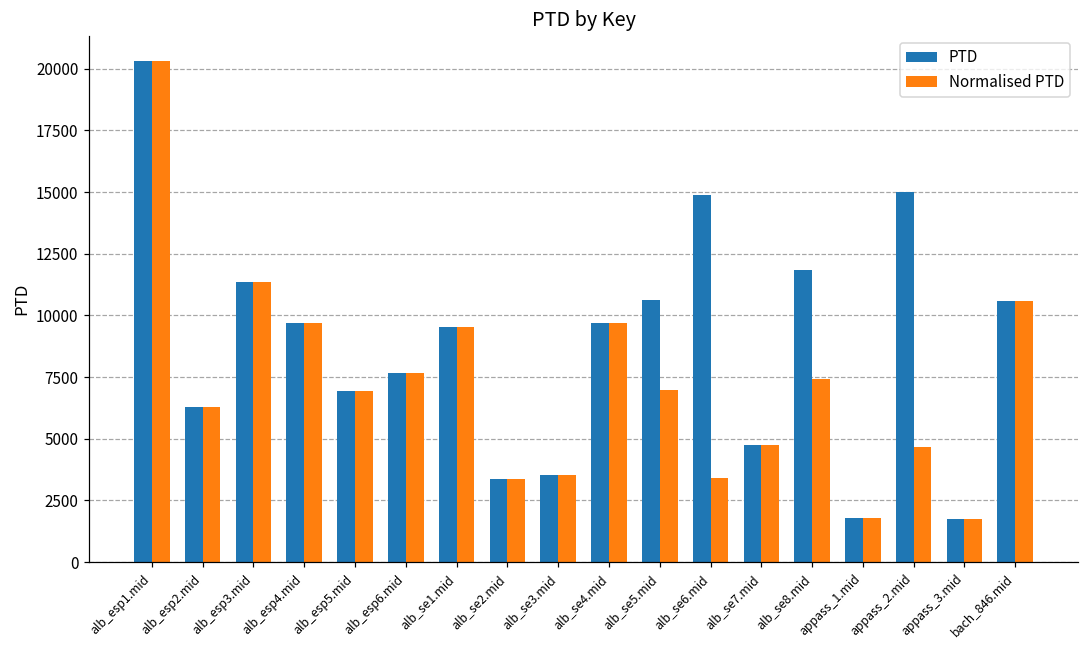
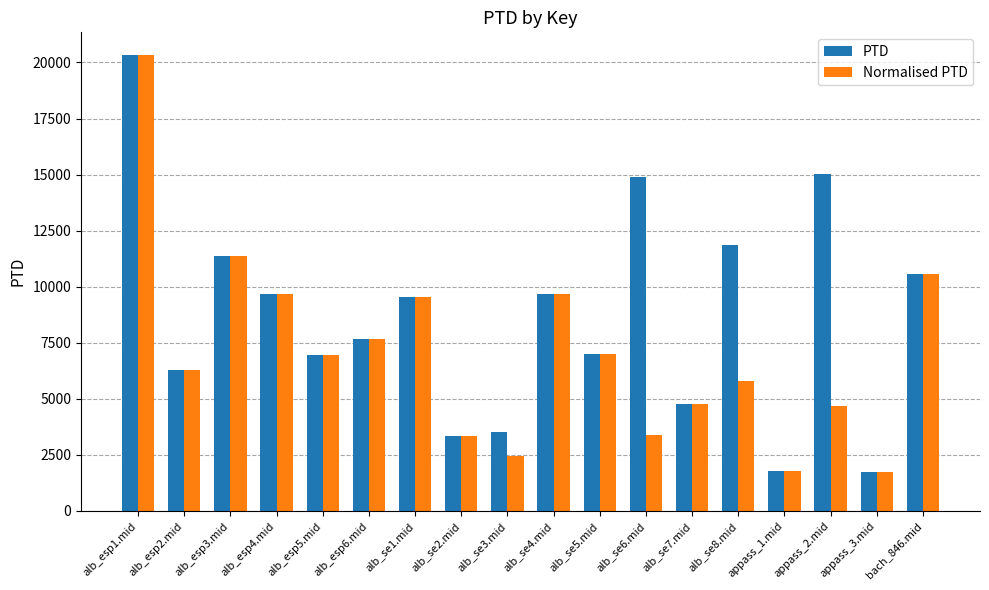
Normalised PTD, alb_se3.mid: 3500 -> 2400
PTD, alb_se5.mid: 10600 -> 7000
Normalised PTD, alb_se8.mid: 7400 -> 5800
